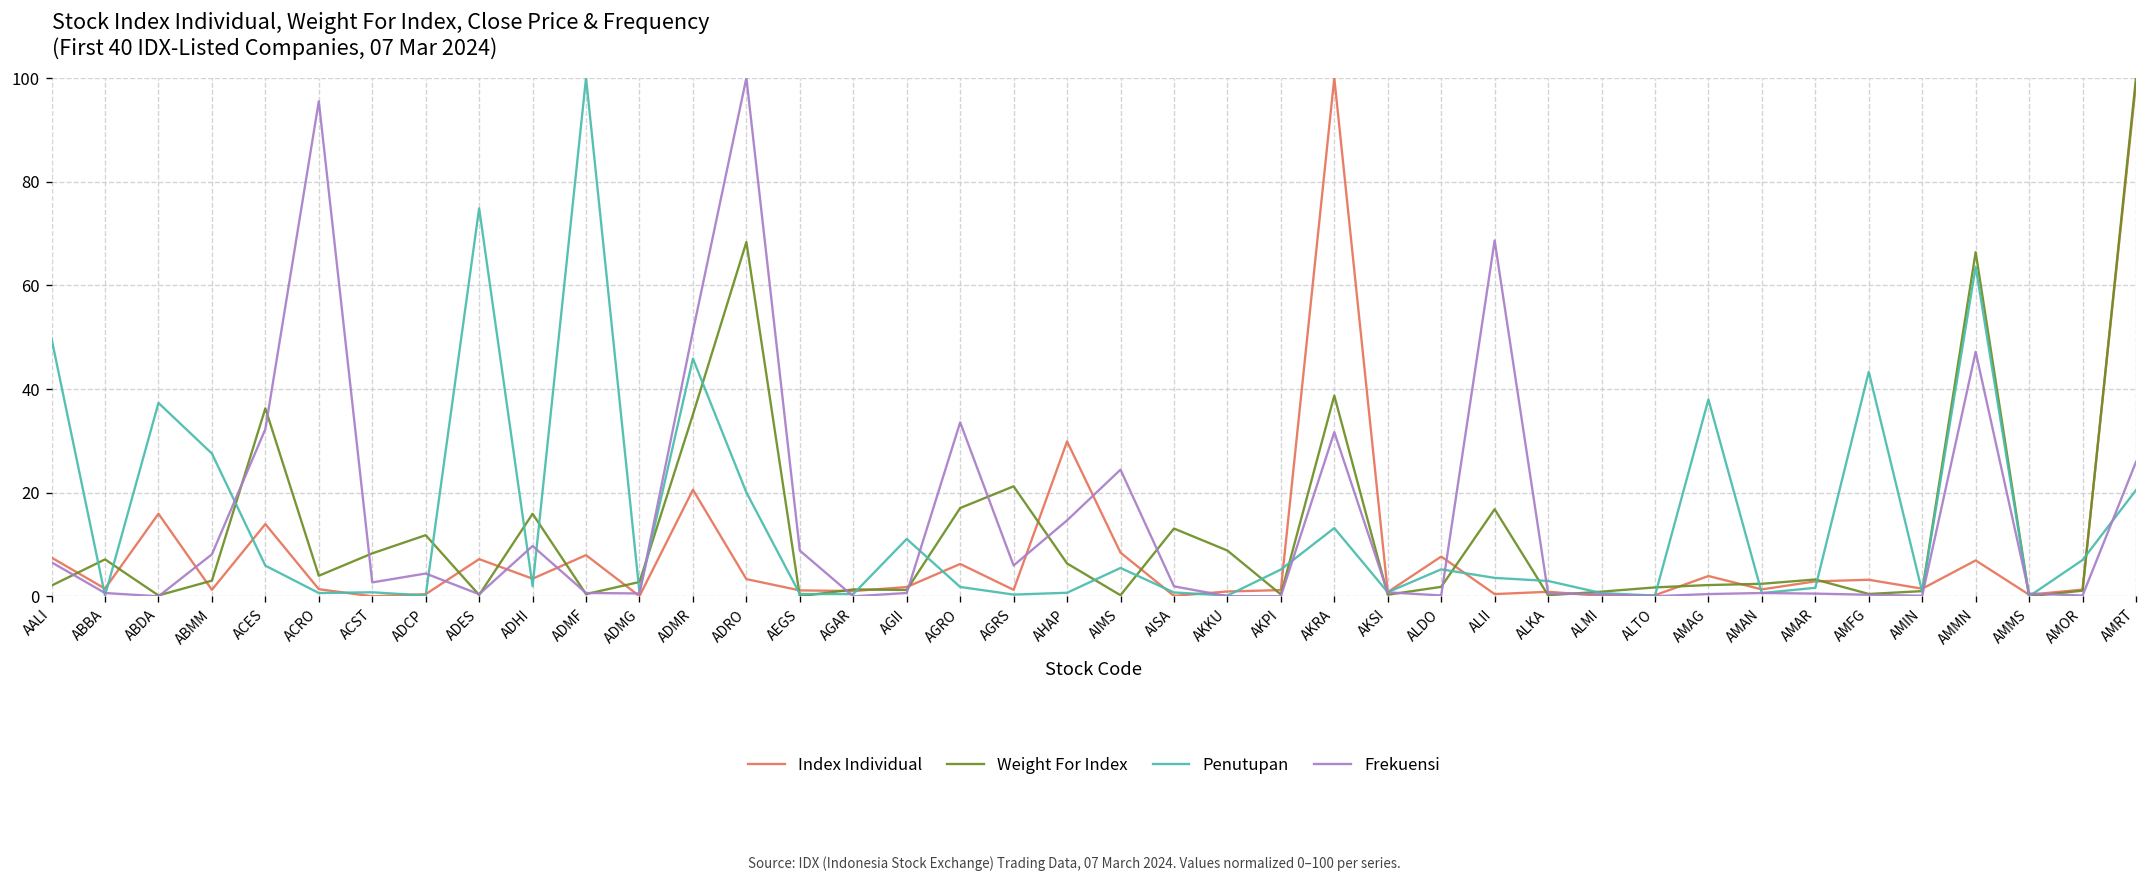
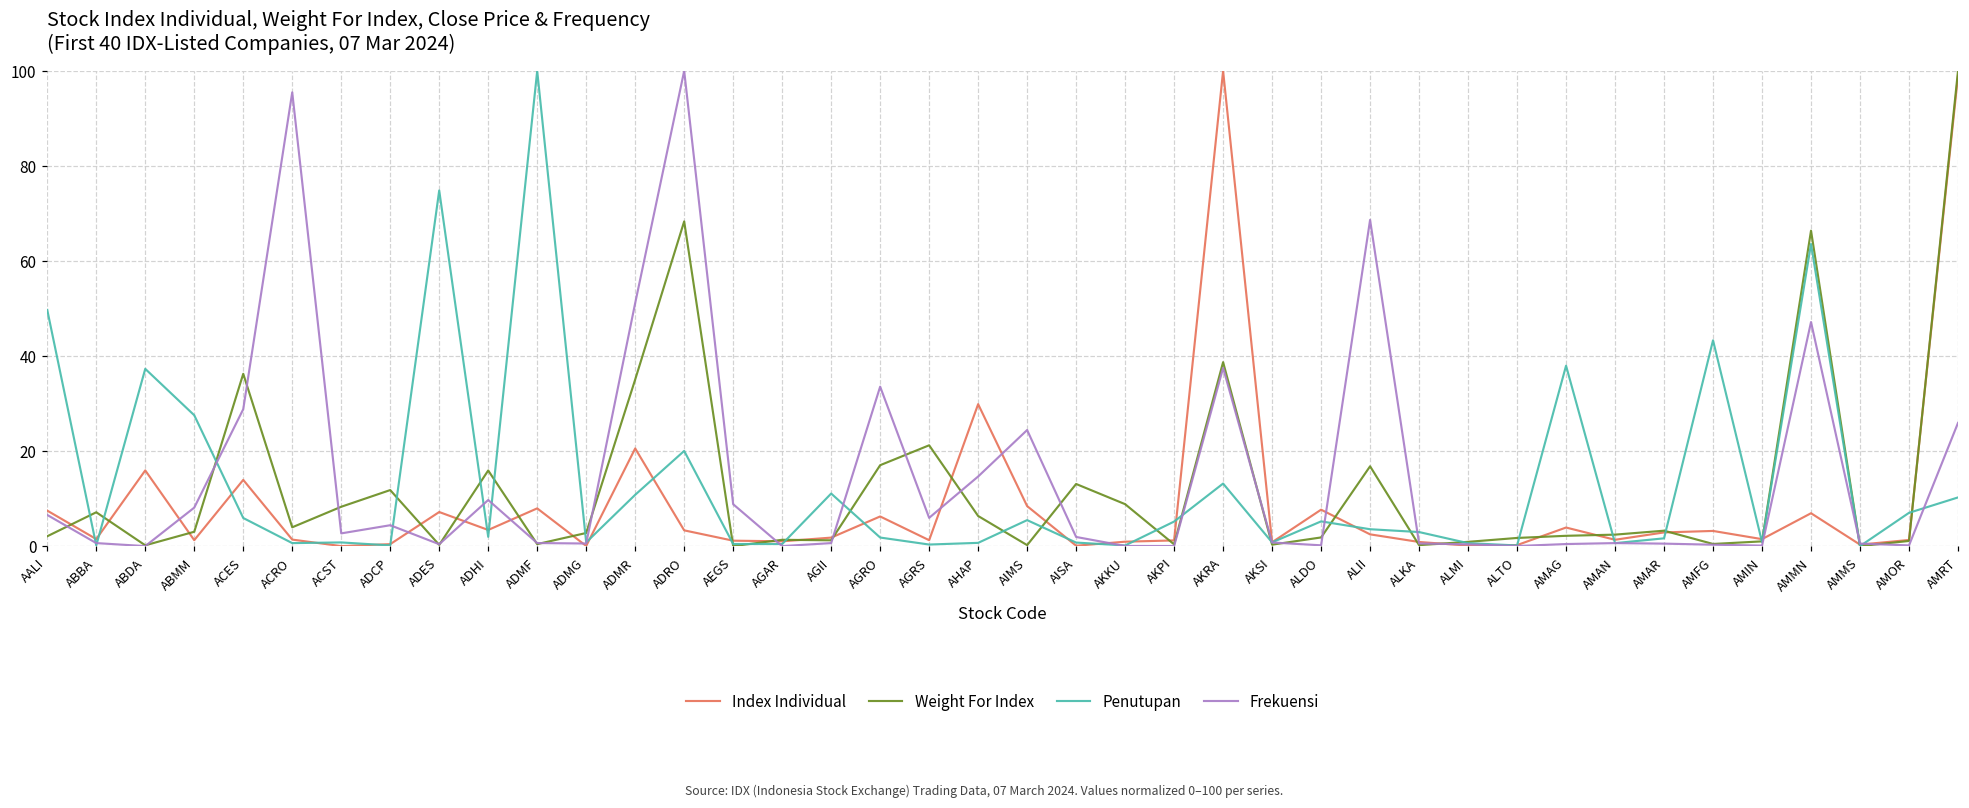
Frekuensi, ACES: 32 -> 29
Penutupan, ADMR: 46 -> 11
Frekuensi, AKRA: 32 -> 38
Index Individual, ALII: 0 -> 2
Penutupan, AMRT: 20 -> 10
